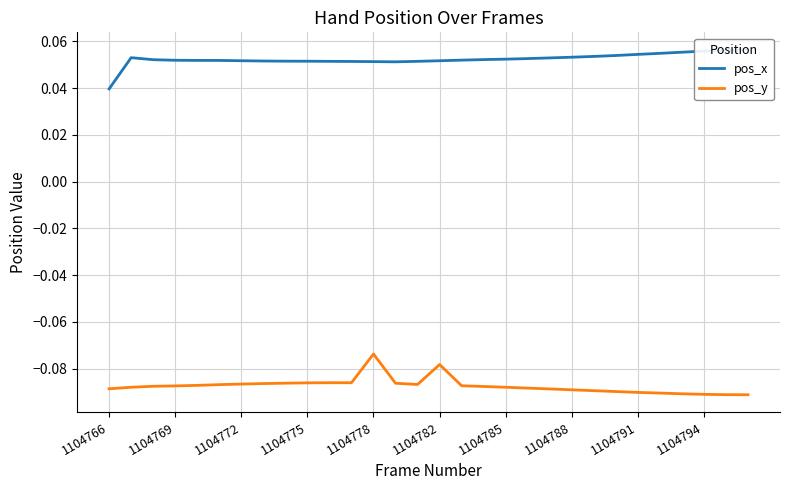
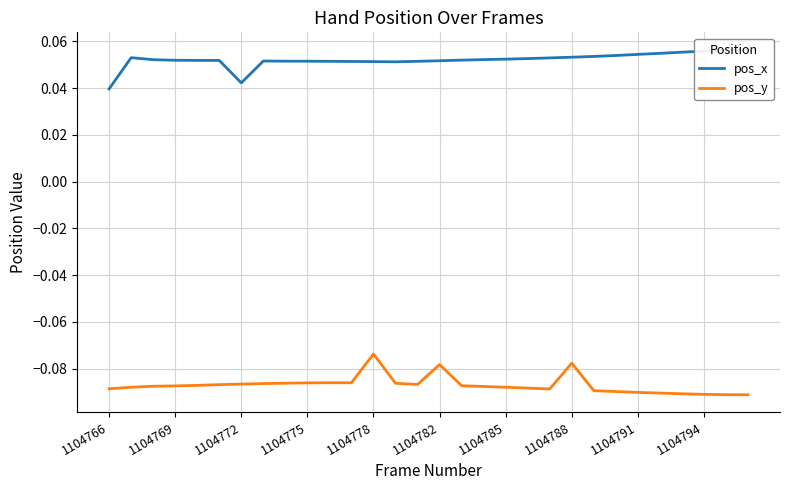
pos_x, 1104772: 0.052 -> 0.042
pos_y, 1104788: -0.089 -> -0.078
